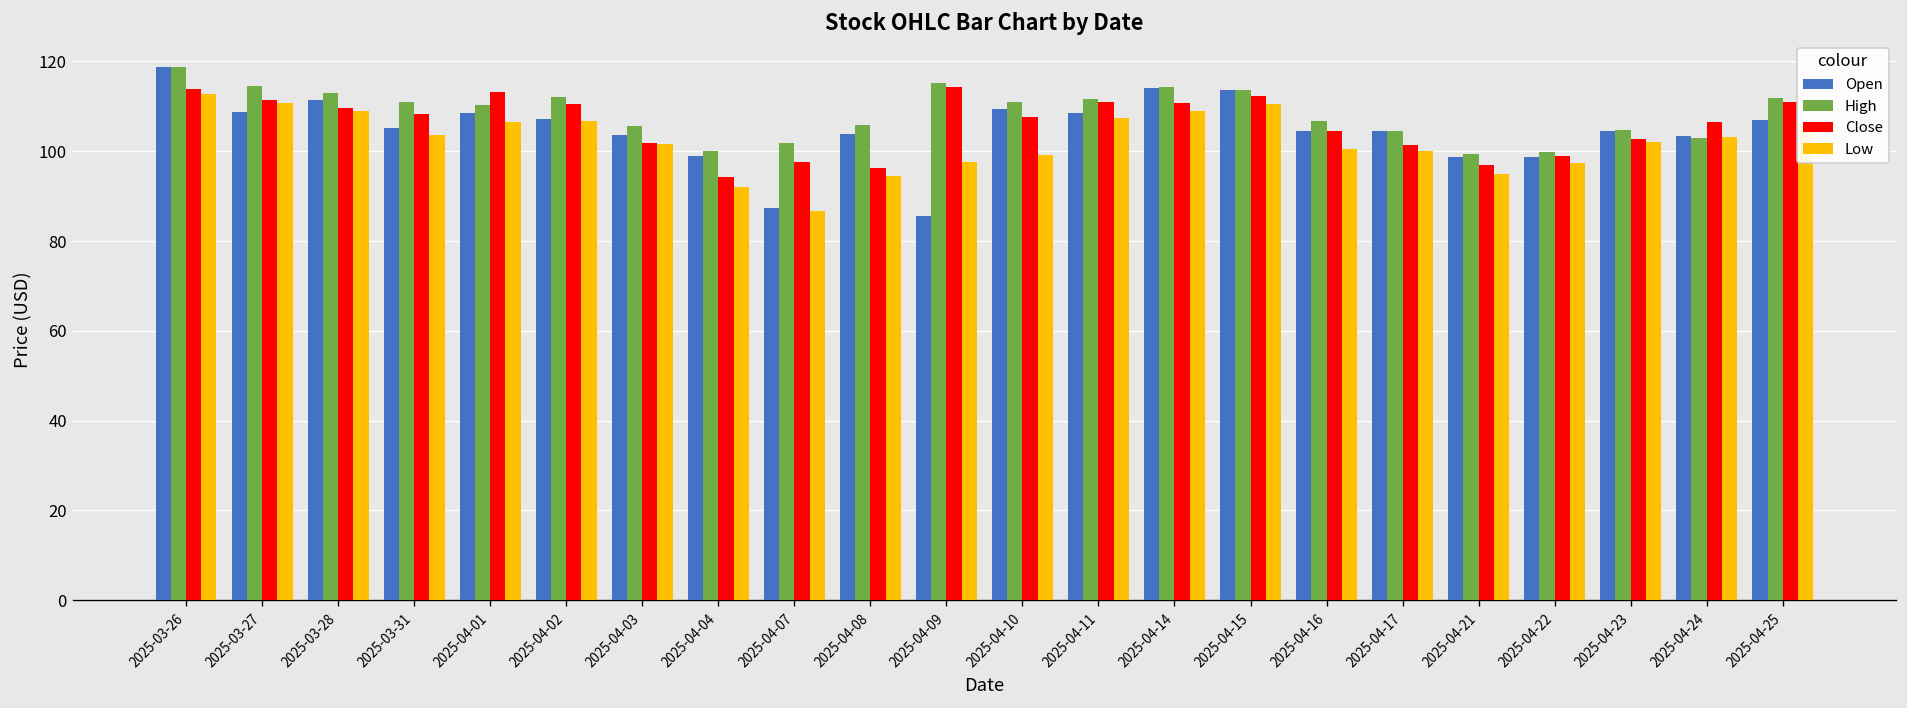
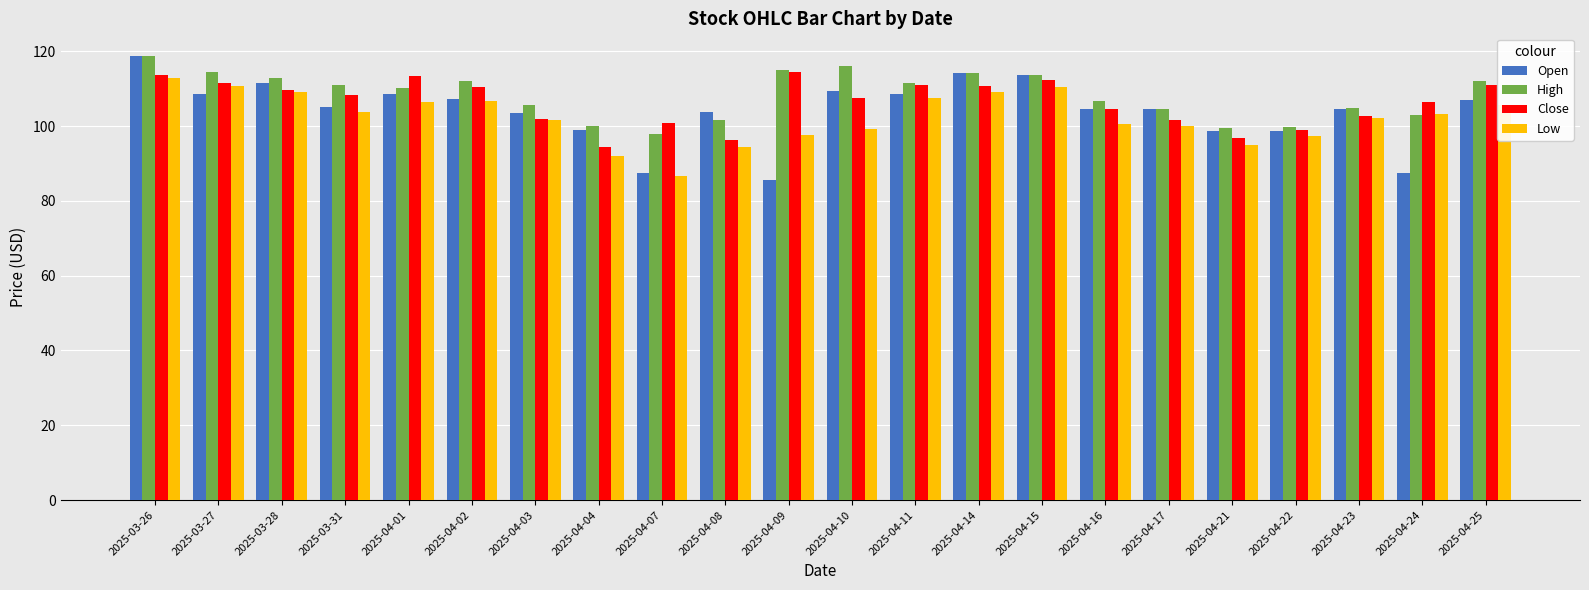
High, 2025-04-07: 102 -> 98
Close, 2025-04-07: 98 -> 101
High, 2025-04-08: 106 -> 102
High, 2025-04-10: 111 -> 116
Open, 2025-04-24: 103 -> 87
